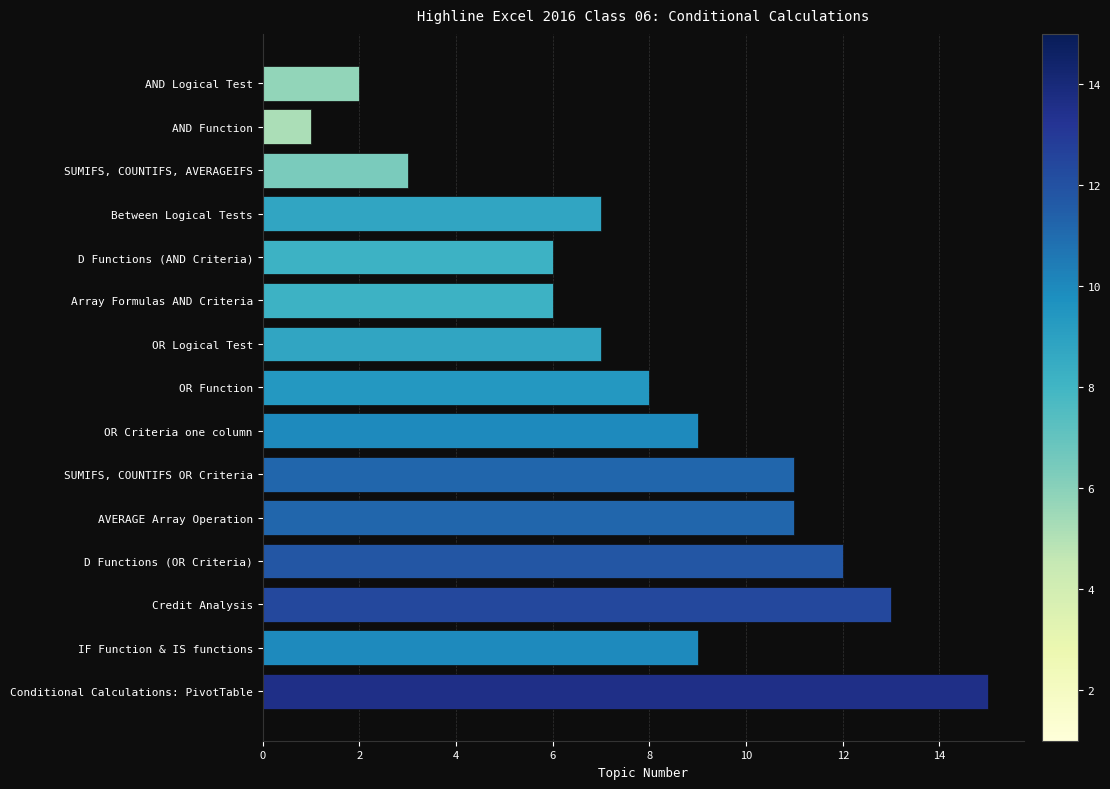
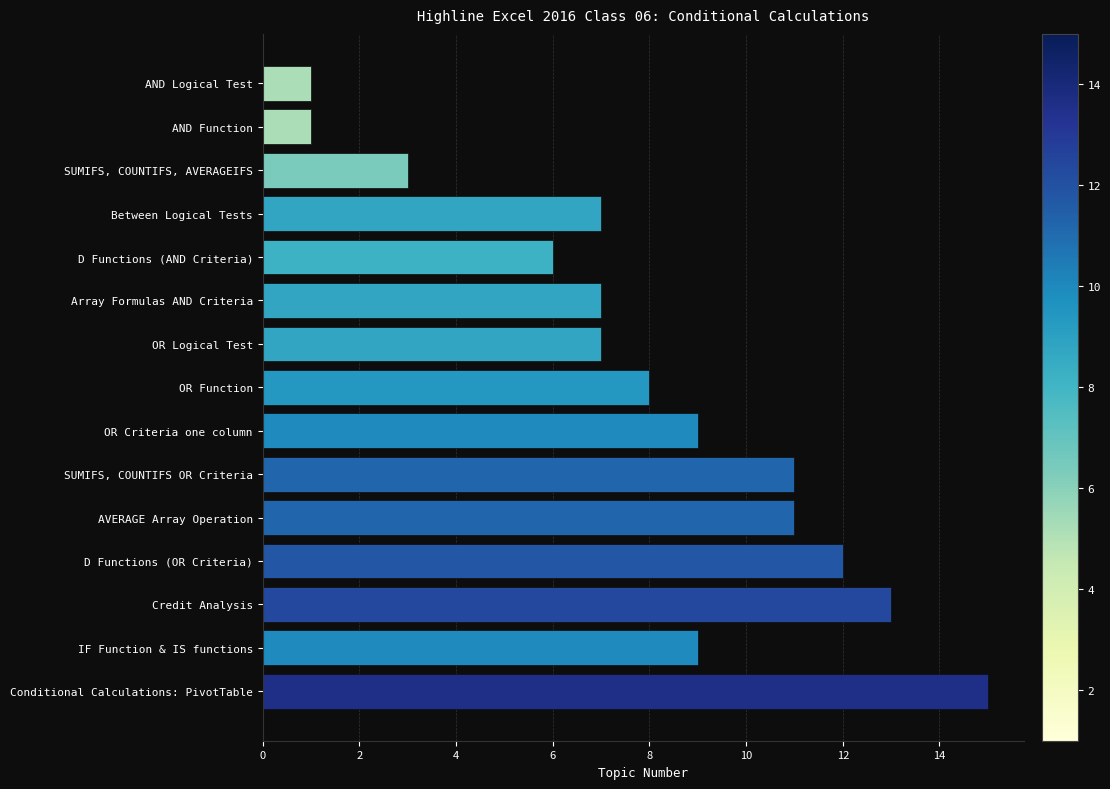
AND Logical Test: 2 -> 1
Array Formulas AND Criteria: 6 -> 7
